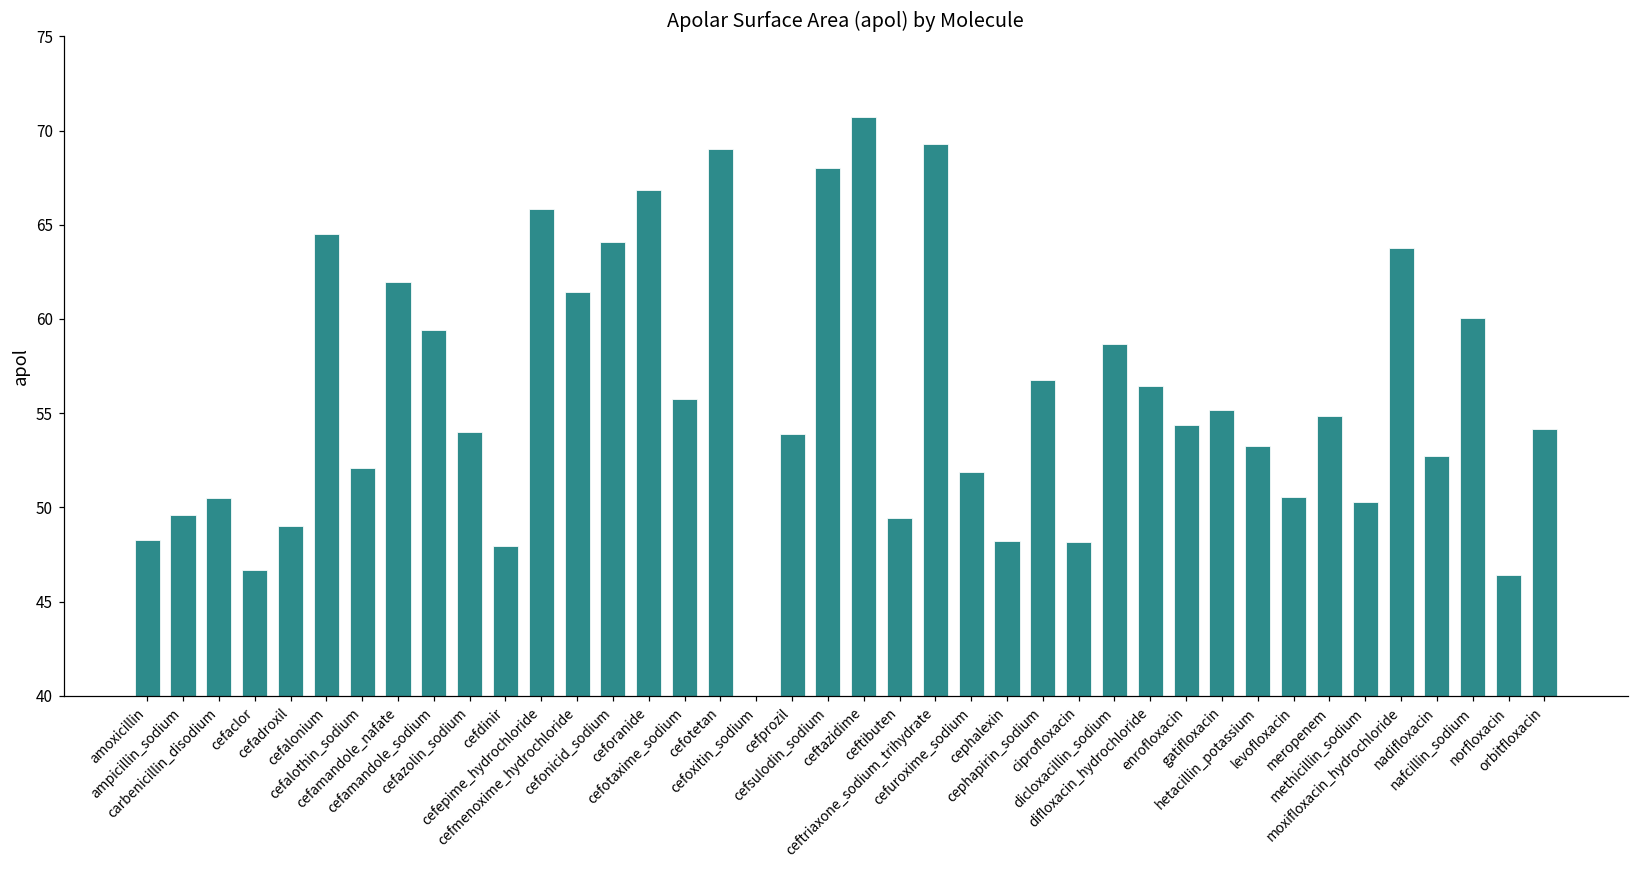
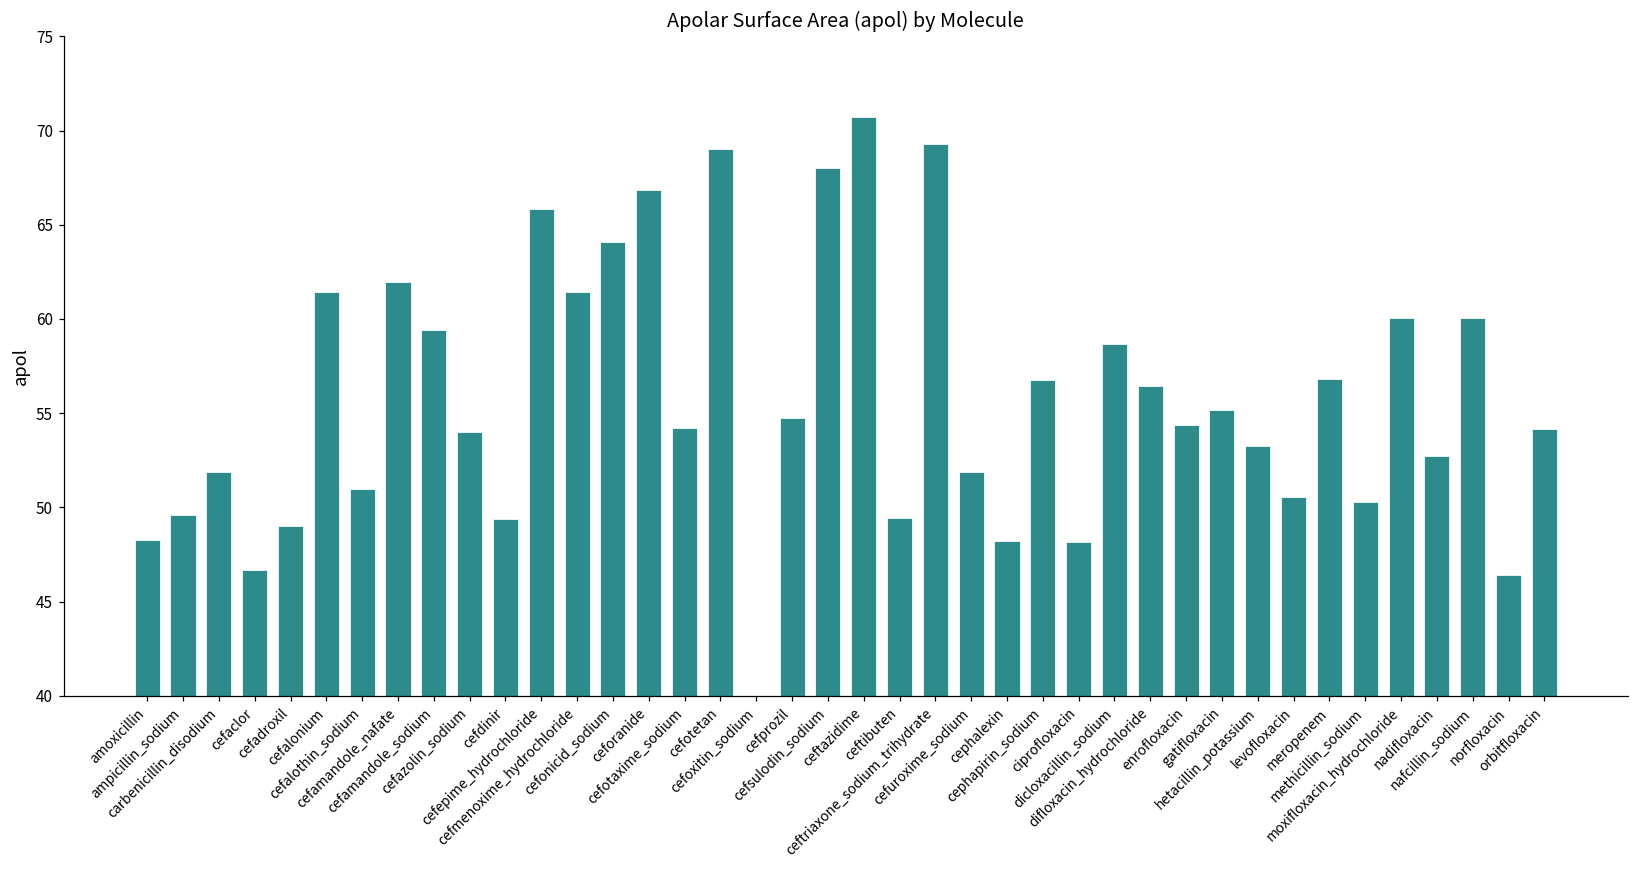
carbenicillin_disodium: 50.5 -> 51.9
cefalonium: 64.5 -> 61.4
cefalothin_sodium: 52.1 -> 51.0
cefdinir: 48.0 -> 49.4
cefotaxime_sodium: 55.7 -> 54.2
cefprozil: 53.9 -> 54.8
meropenem: 54.9 -> 56.8
moxifloxacin_hydrochloride: 63.8 -> 60.0
